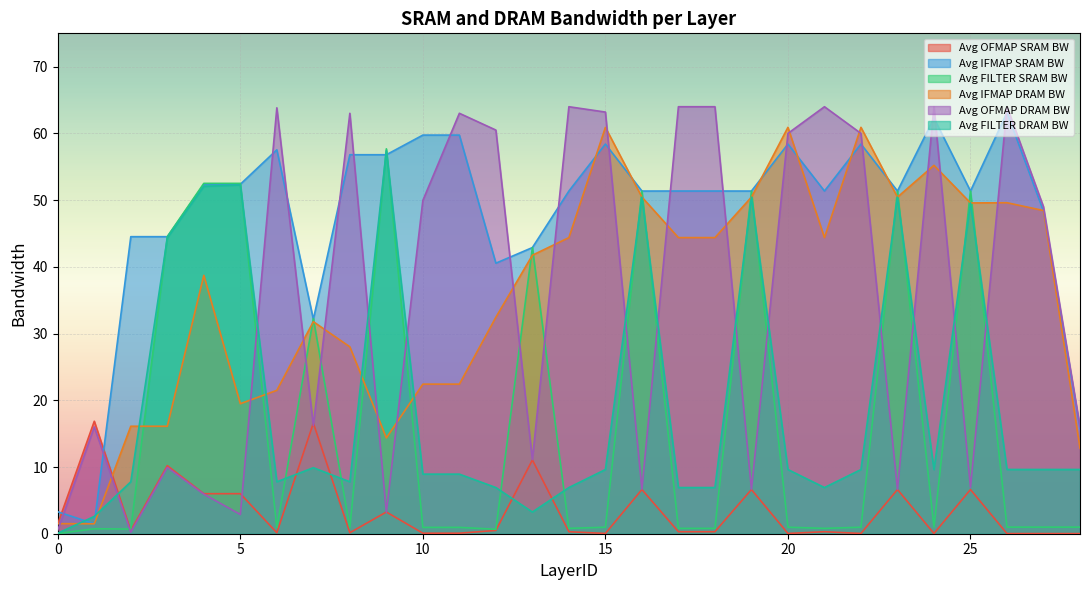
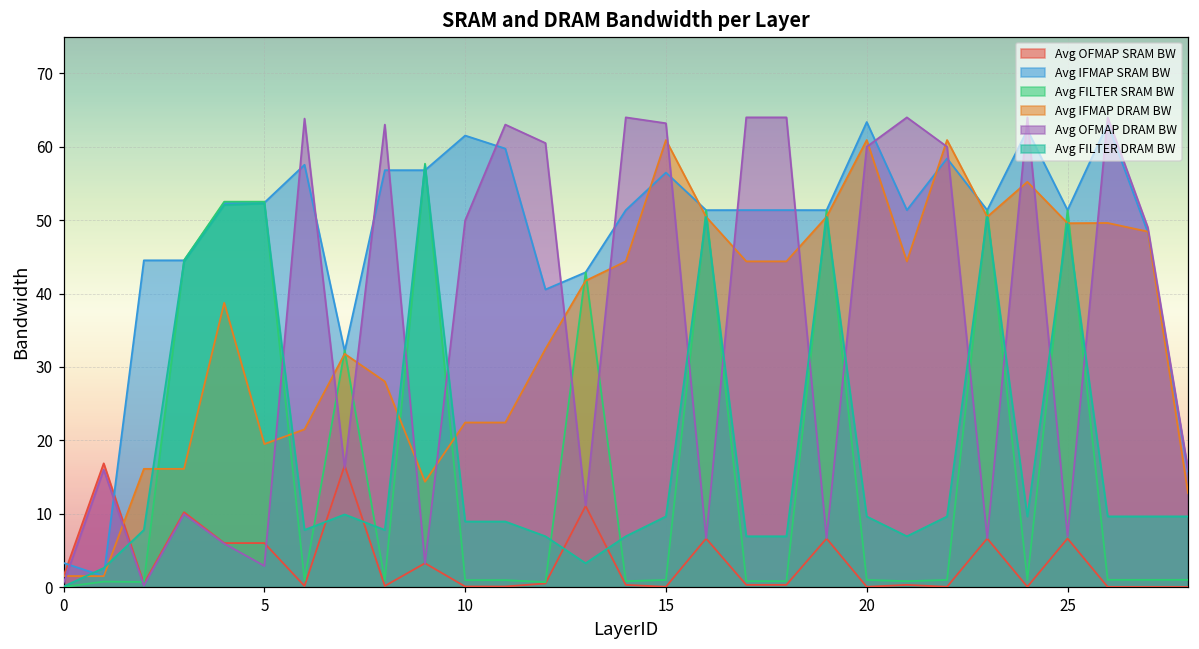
Avg IFMAP SRAM BW, 10: 60 -> 62
Avg IFMAP SRAM BW, 15: 58 -> 56
Avg IFMAP SRAM BW, 20: 58 -> 63
